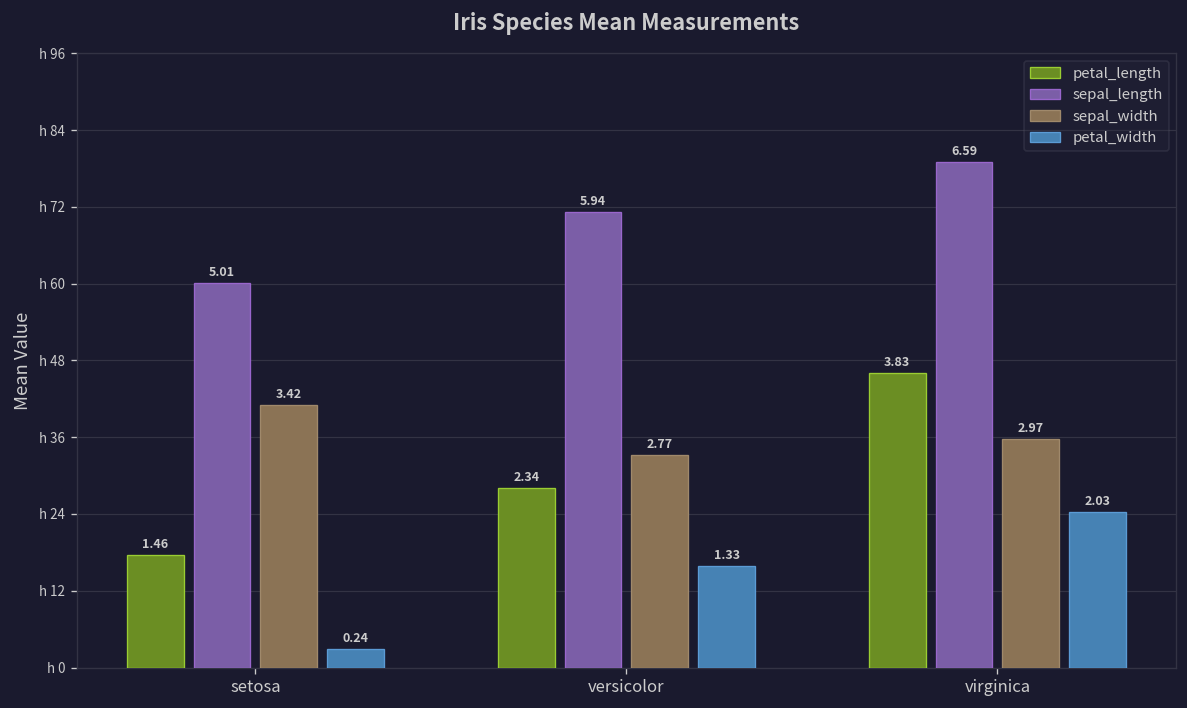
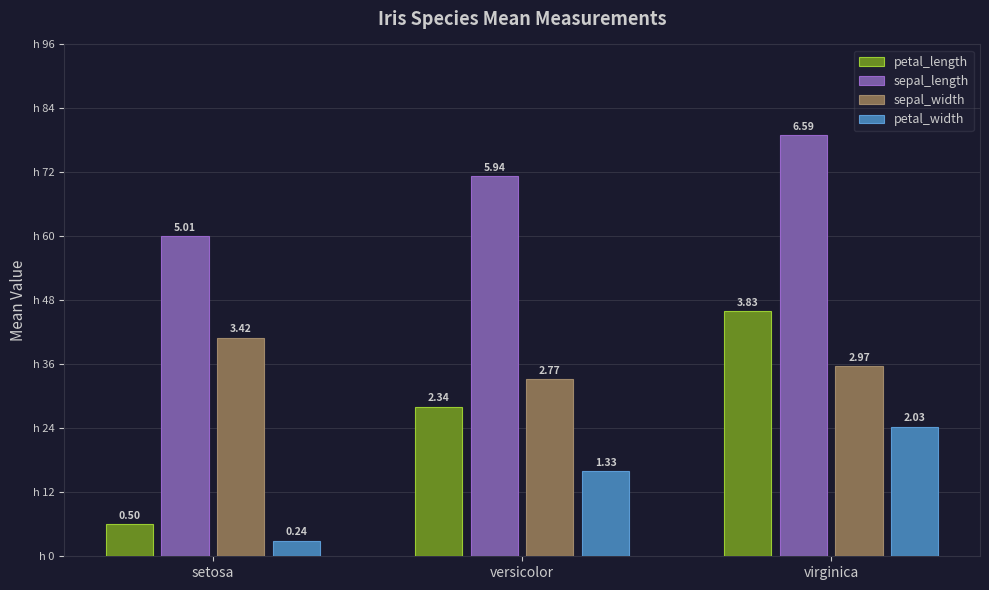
petal_length, setosa: 1.46 -> 0.50
